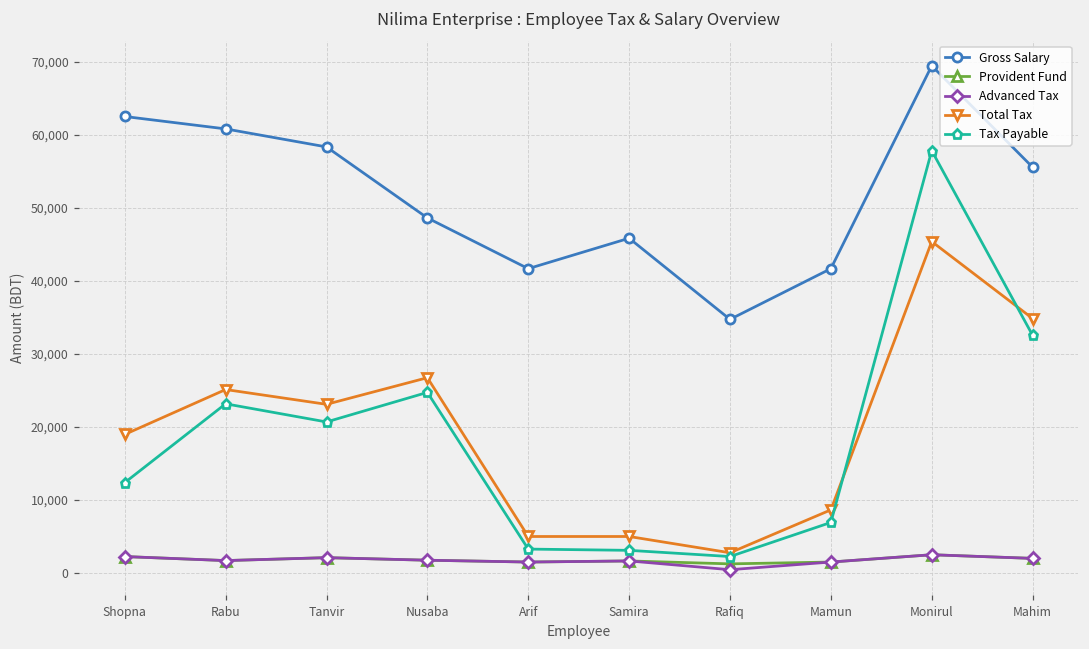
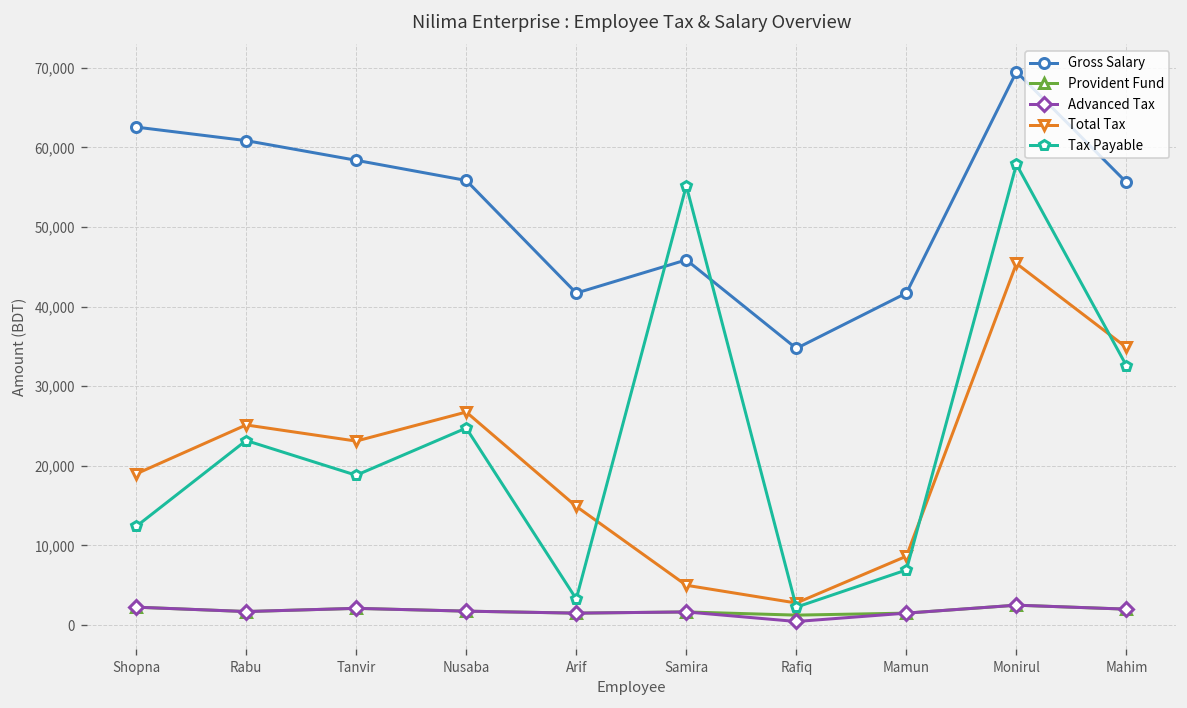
Tax Payable, Tanvir: 21,000 -> 19,000
Gross Salary, Nusaba: 49,000 -> 56,000
Total Tax, Arif: 5,000 -> 15,000
Tax Payable, Samira: 3,000 -> 55,000
